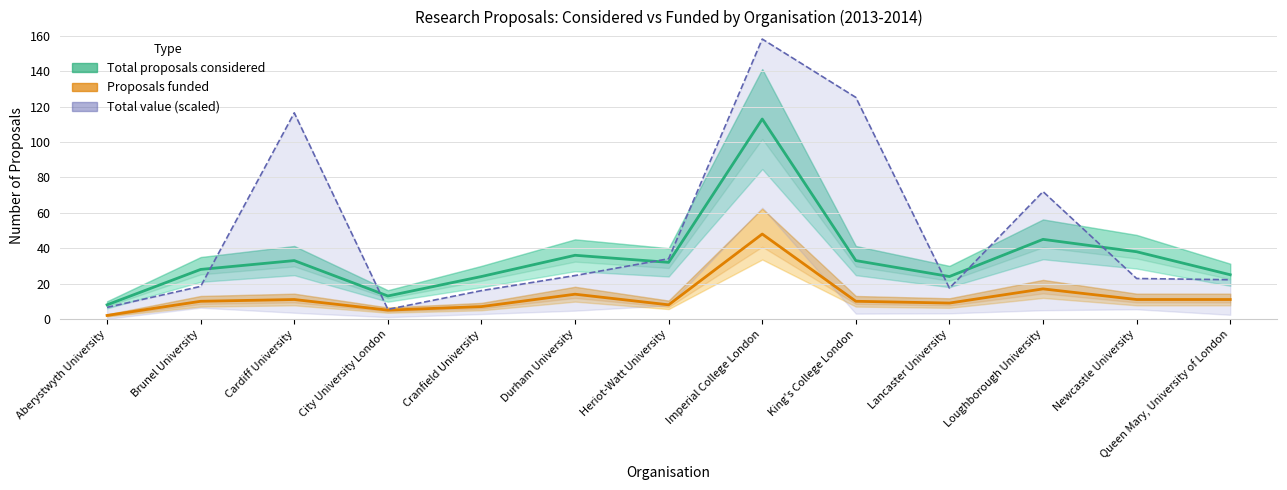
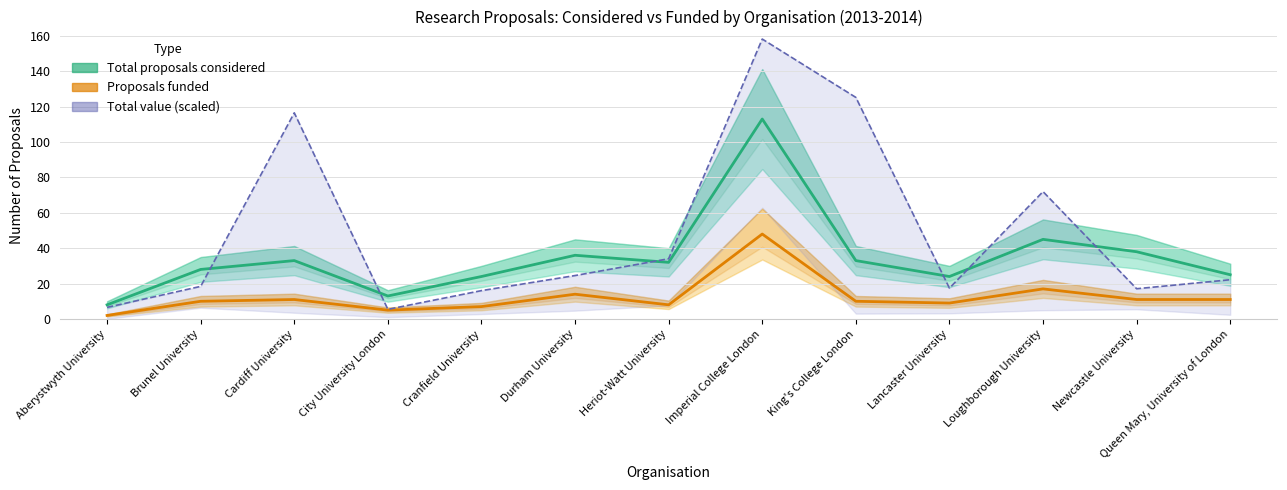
Total value (scaled), Newcastle University: 23 -> 17
